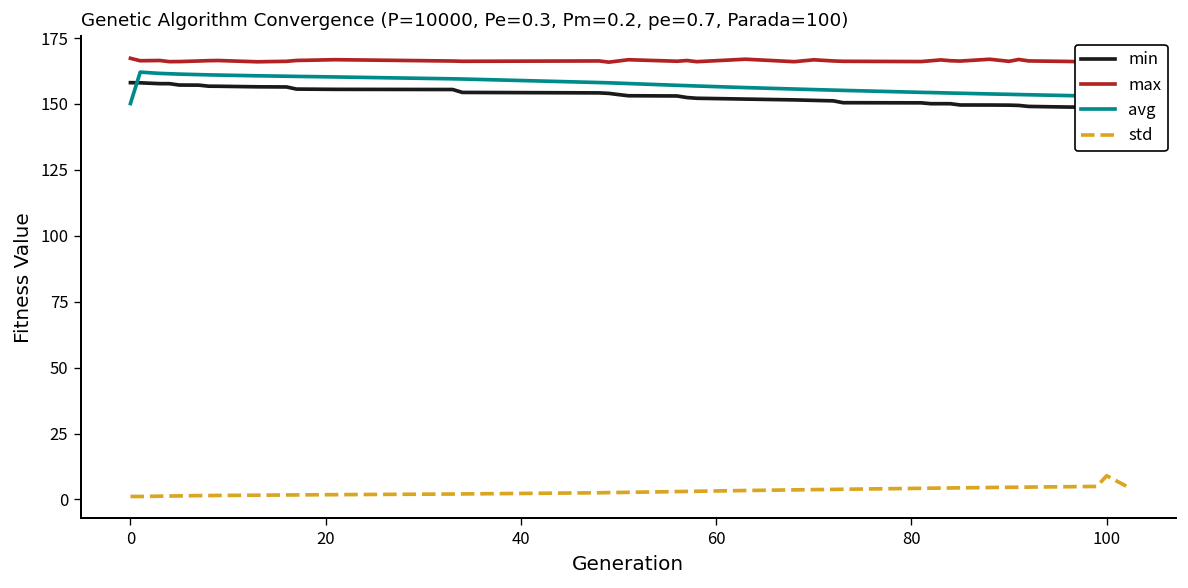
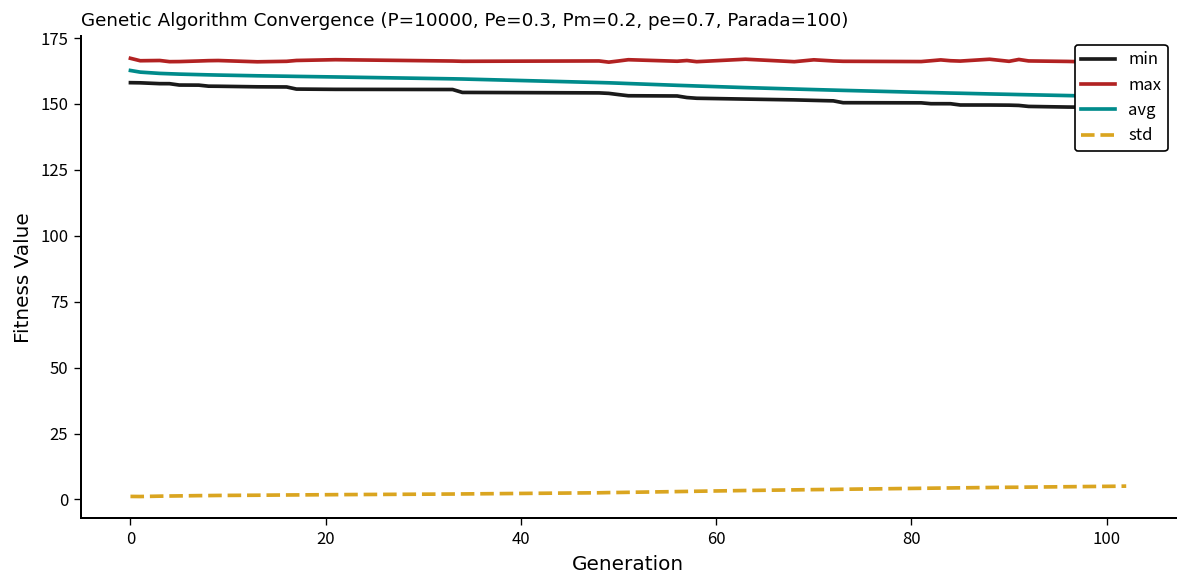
avg, 0: 150 -> 163
std, 100: 9 -> 5
